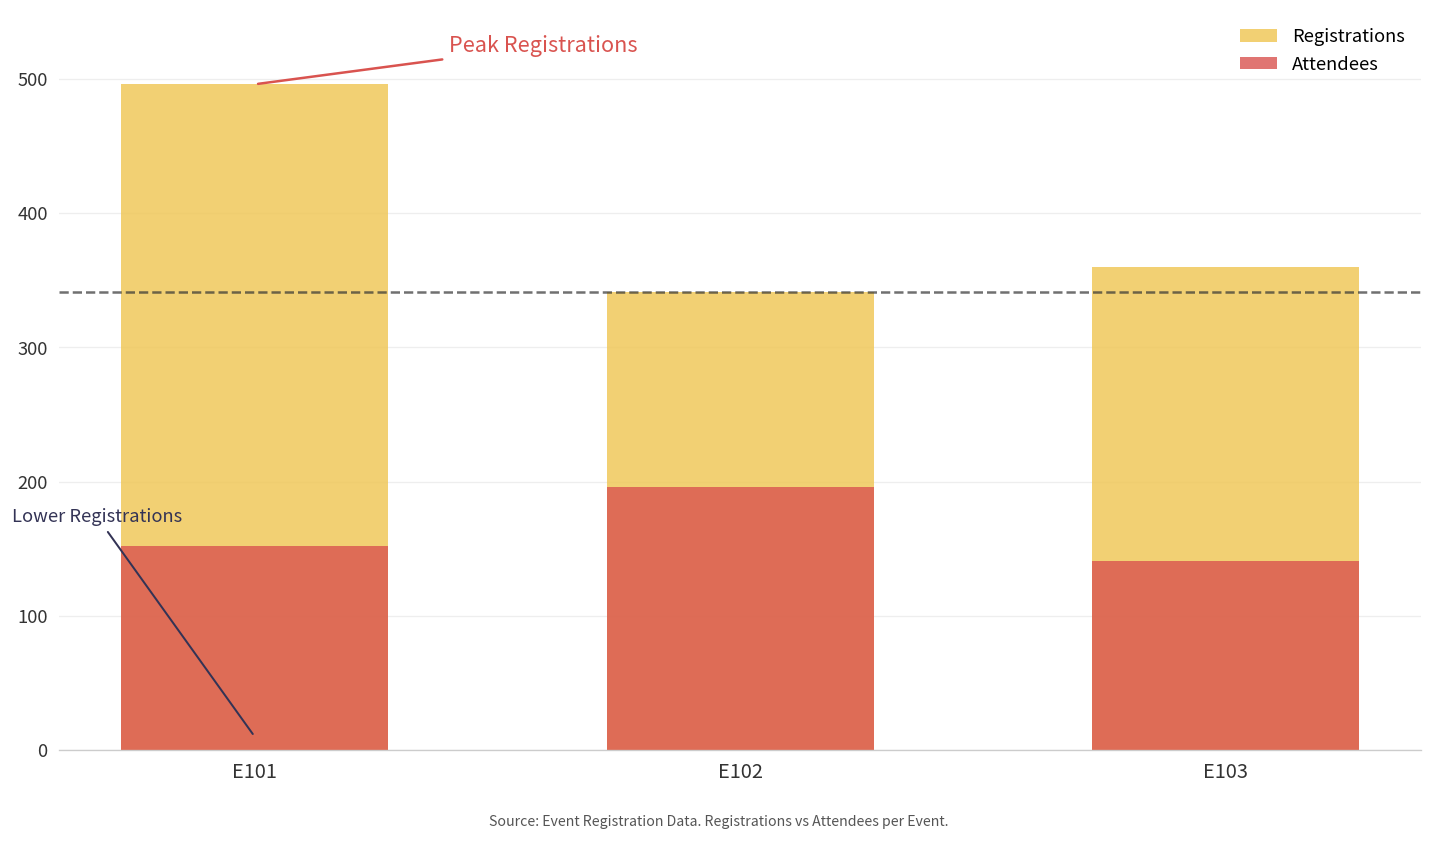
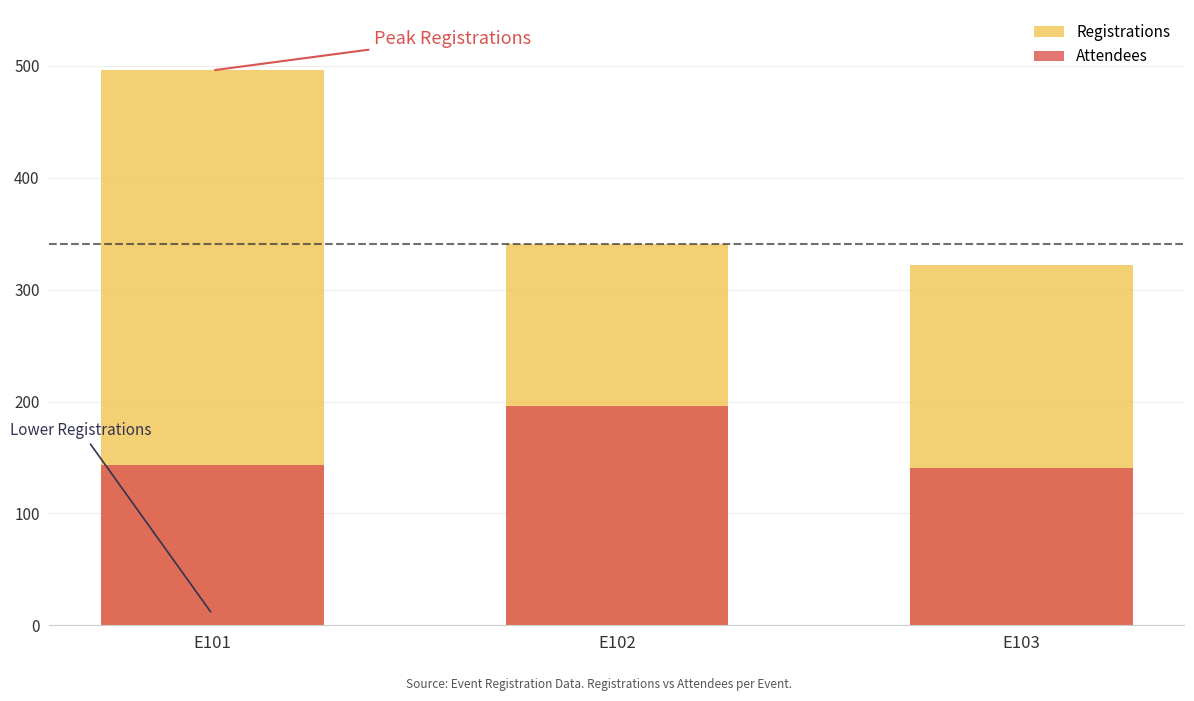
Attendees, E101: 152 -> 143
Registrations, E103: 360 -> 322
